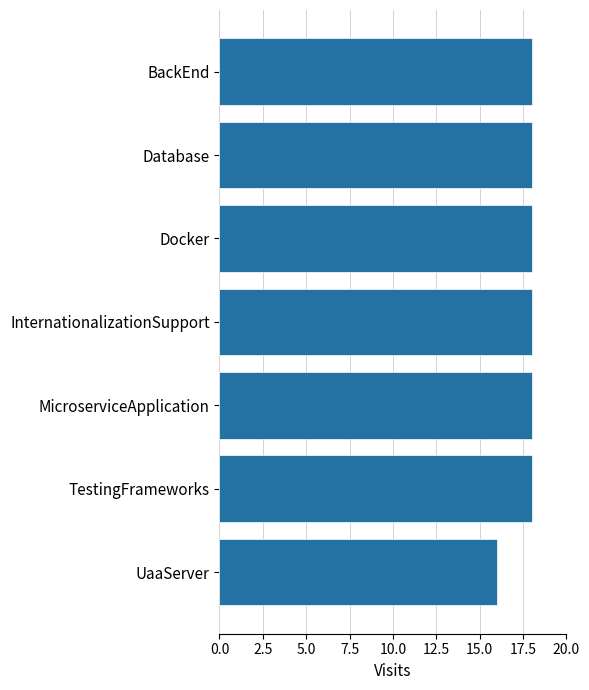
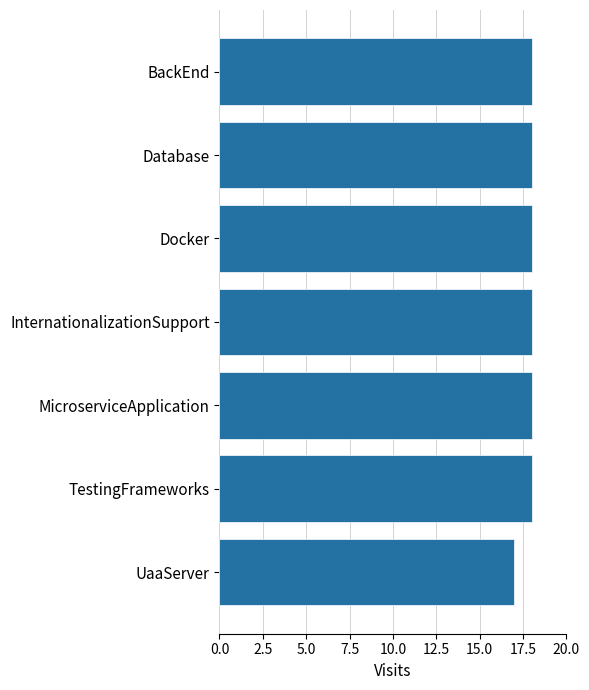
UaaServer: 16 -> 17
